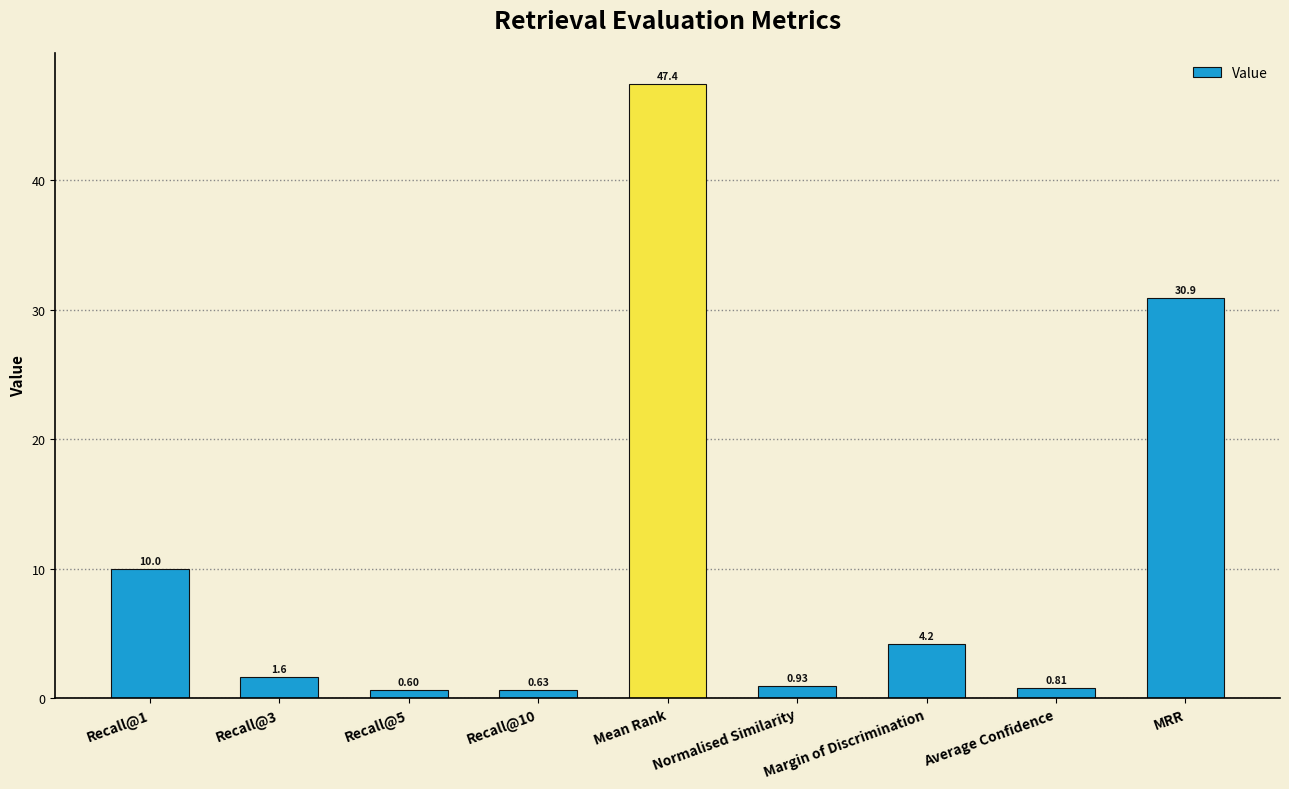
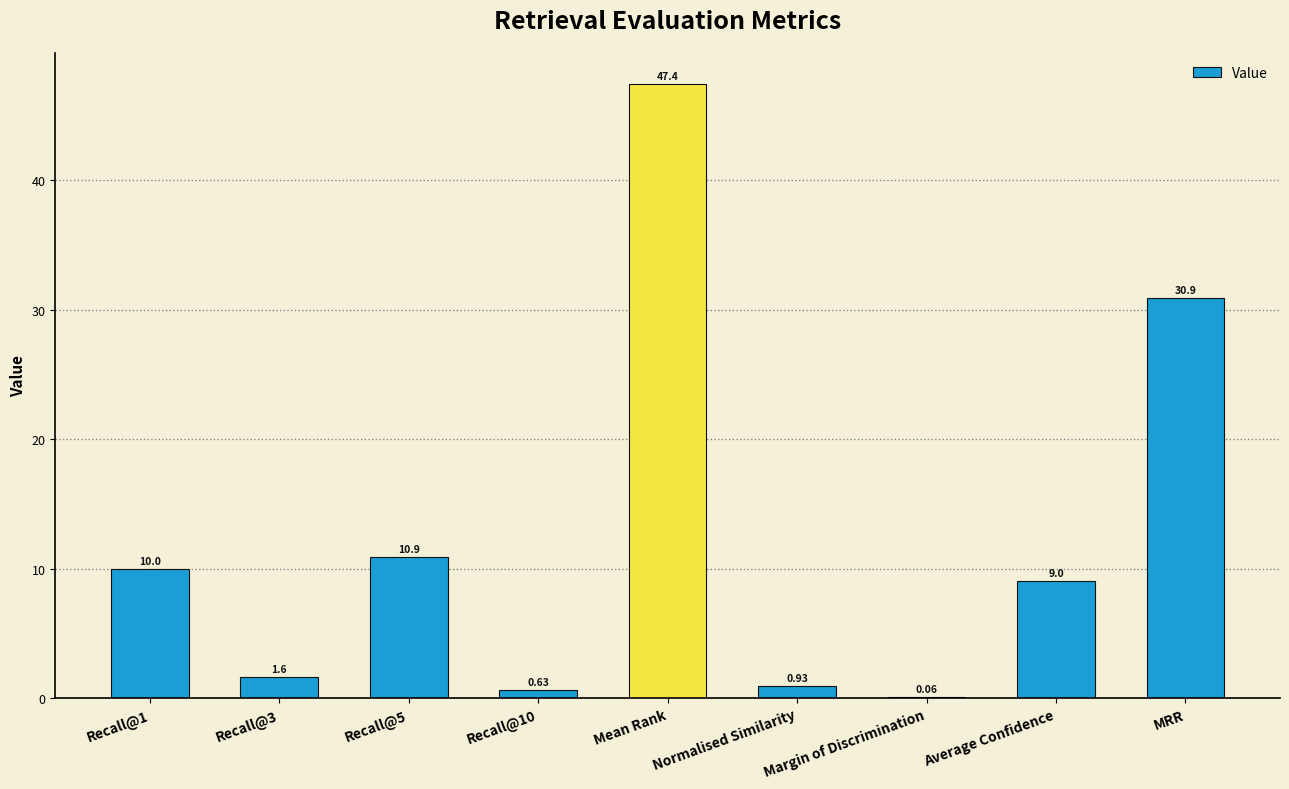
Recall@5: 0.60 -> 10.9
Margin of Discrimination: 4.2 -> 0.06
Average Confidence: 0.81 -> 9.0
